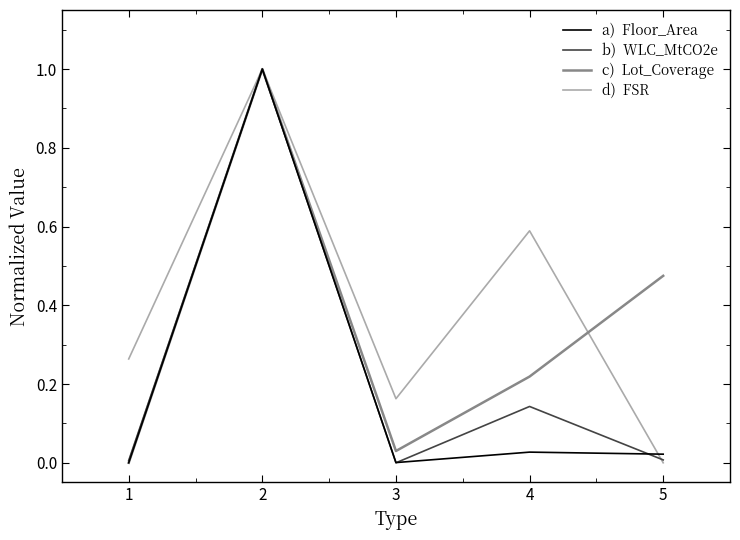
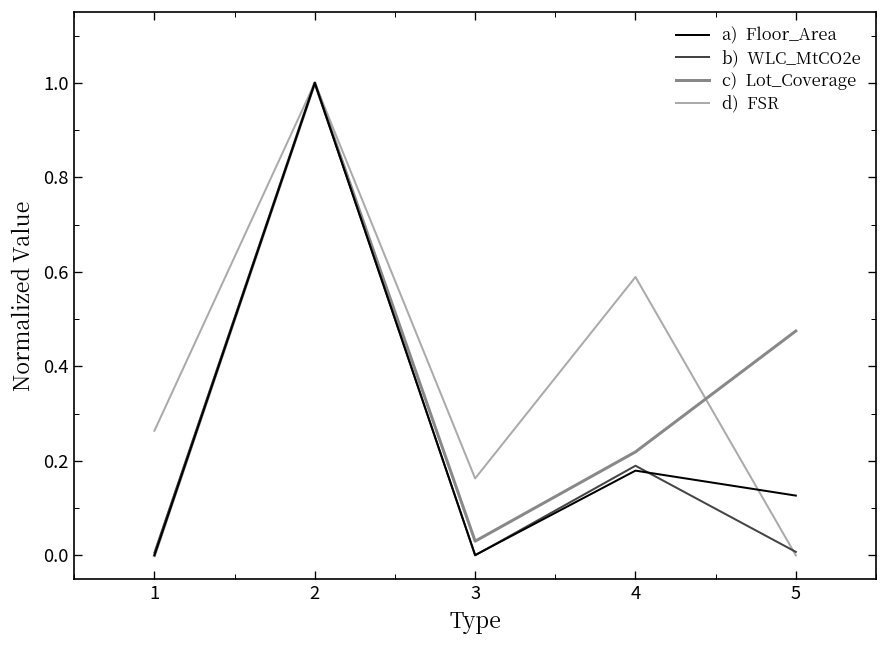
a) Floor_Area, 4: 0.03 -> 0.18
b) WLC_MtCO2e, 4: 0.14 -> 0.19
a) Floor_Area, 5: 0.02 -> 0.13
